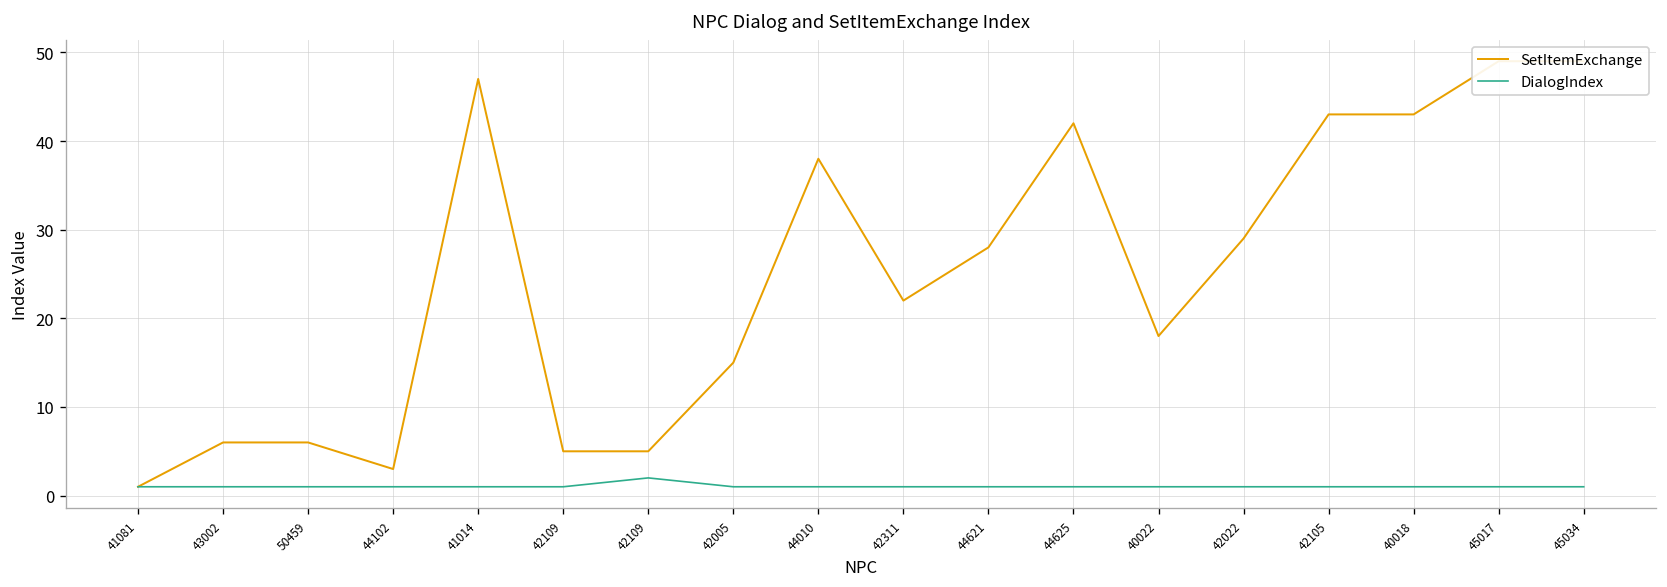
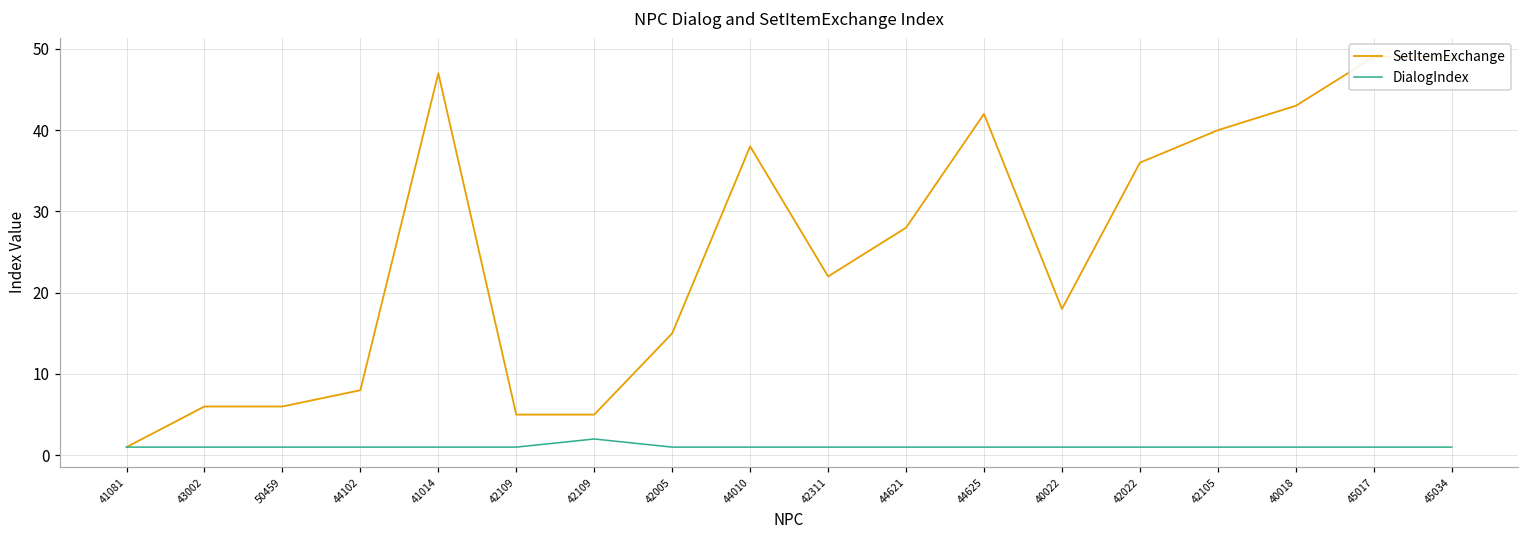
SetItemExchange, 44102: 3 -> 8
SetItemExchange, 42022: 29 -> 36
SetItemExchange, 42105: 43 -> 40
